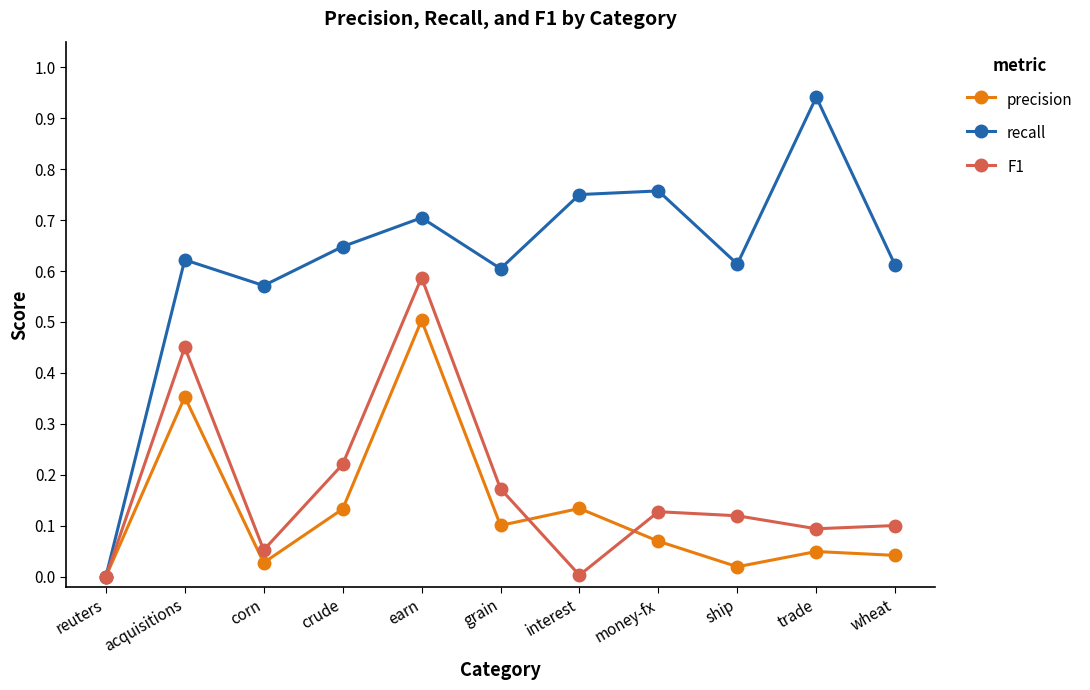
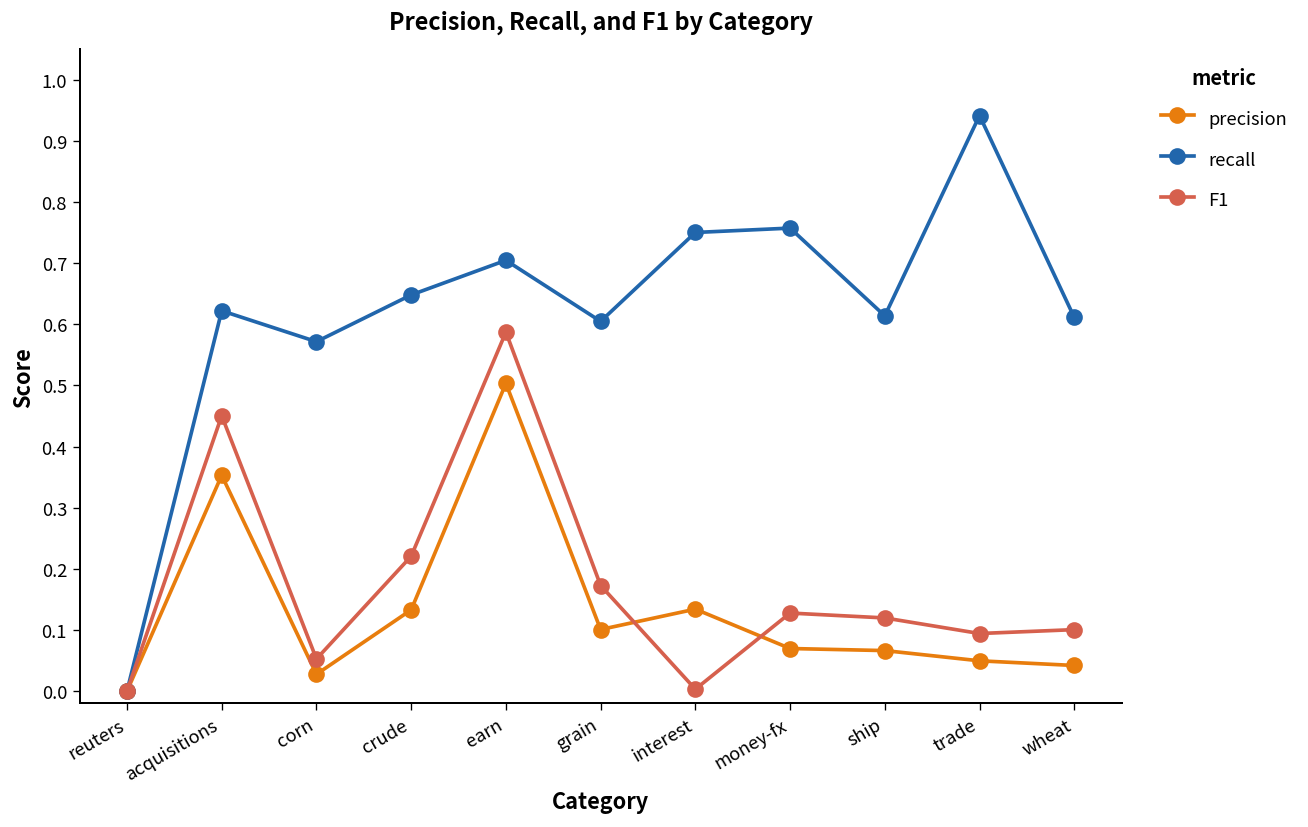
precision, ship: 0.02 -> 0.07
